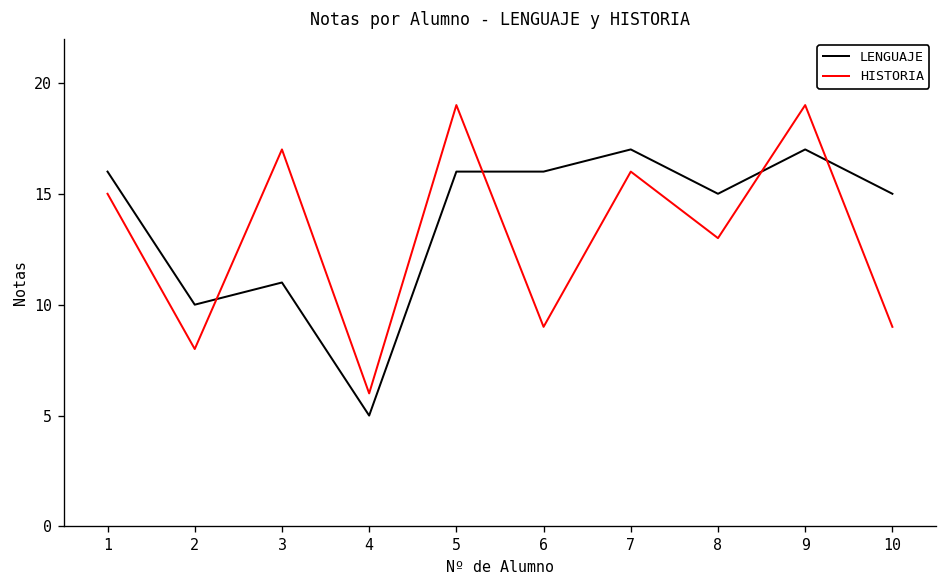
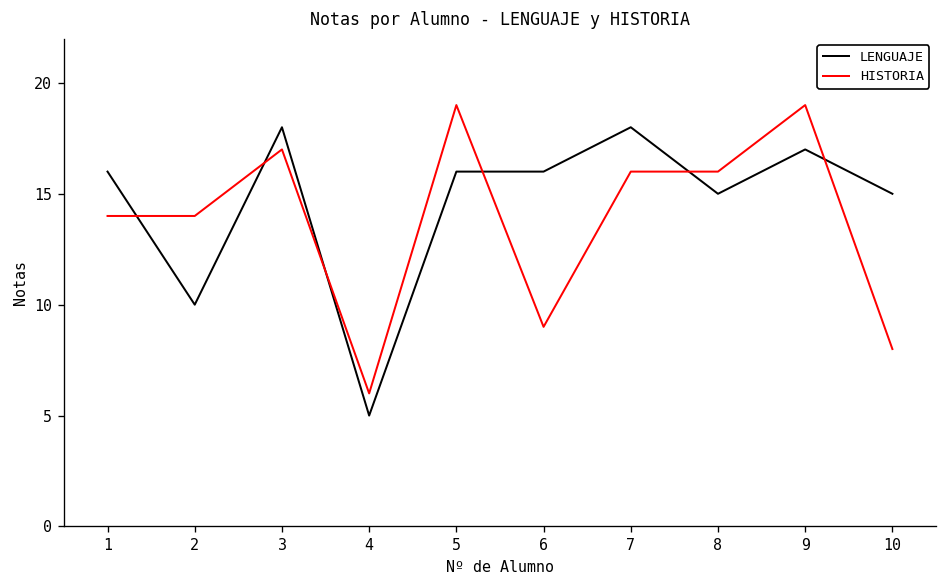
HISTORIA, 1: 15 -> 14
HISTORIA, 2: 8 -> 14
LENGUAJE, 3: 11 -> 18
LENGUAJE, 7: 17 -> 18
HISTORIA, 8: 13 -> 16
HISTORIA, 10: 9 -> 8
